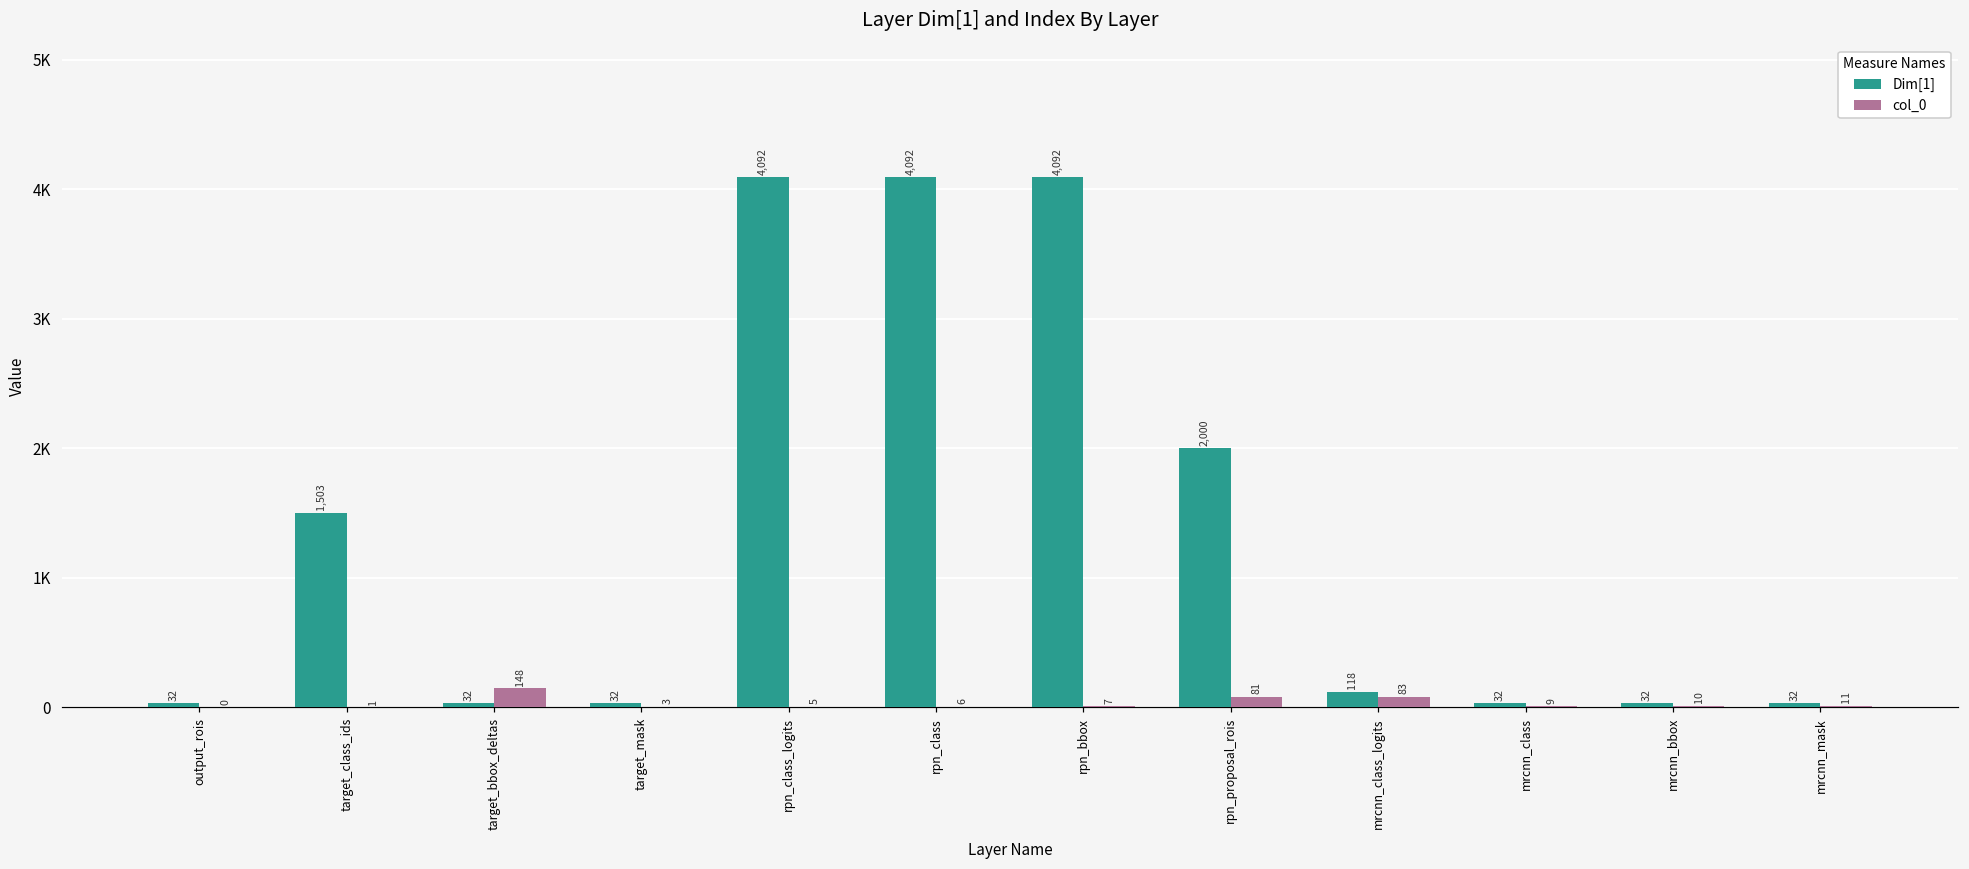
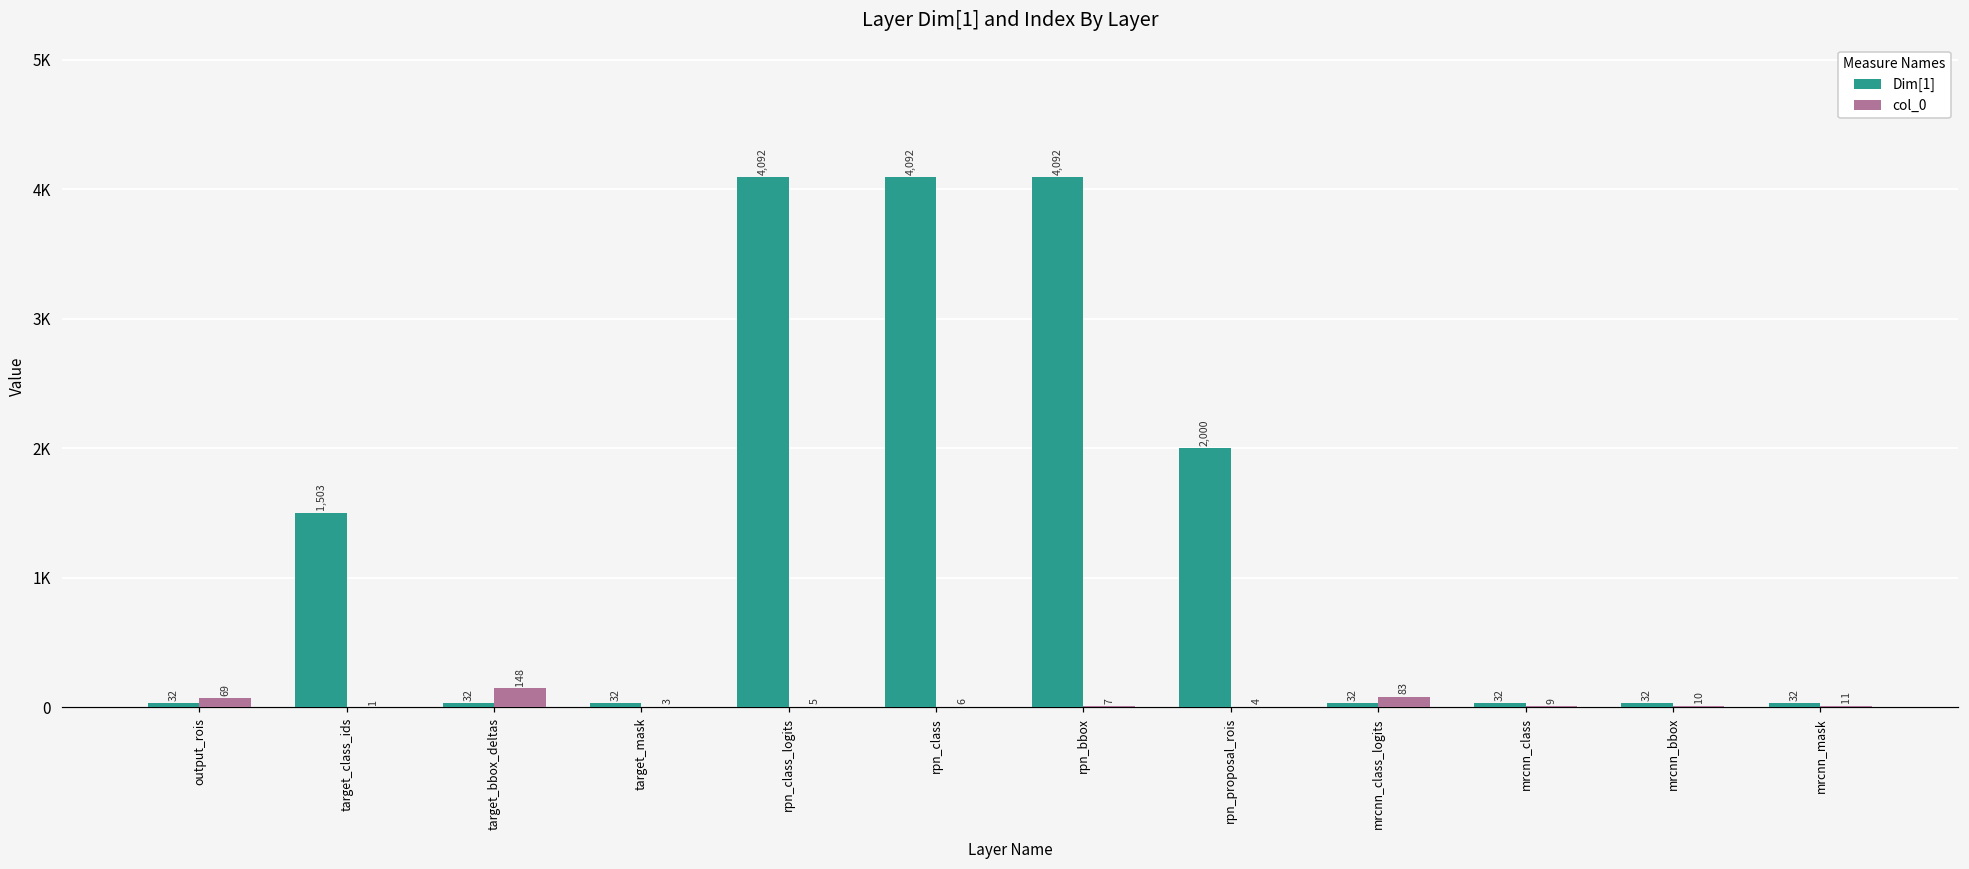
col_0, output_rois: 0 -> 69
col_0, rpn_proposal_rois: 81 -> 4
Dim[1], mrcnn_class_logits: 118 -> 32
